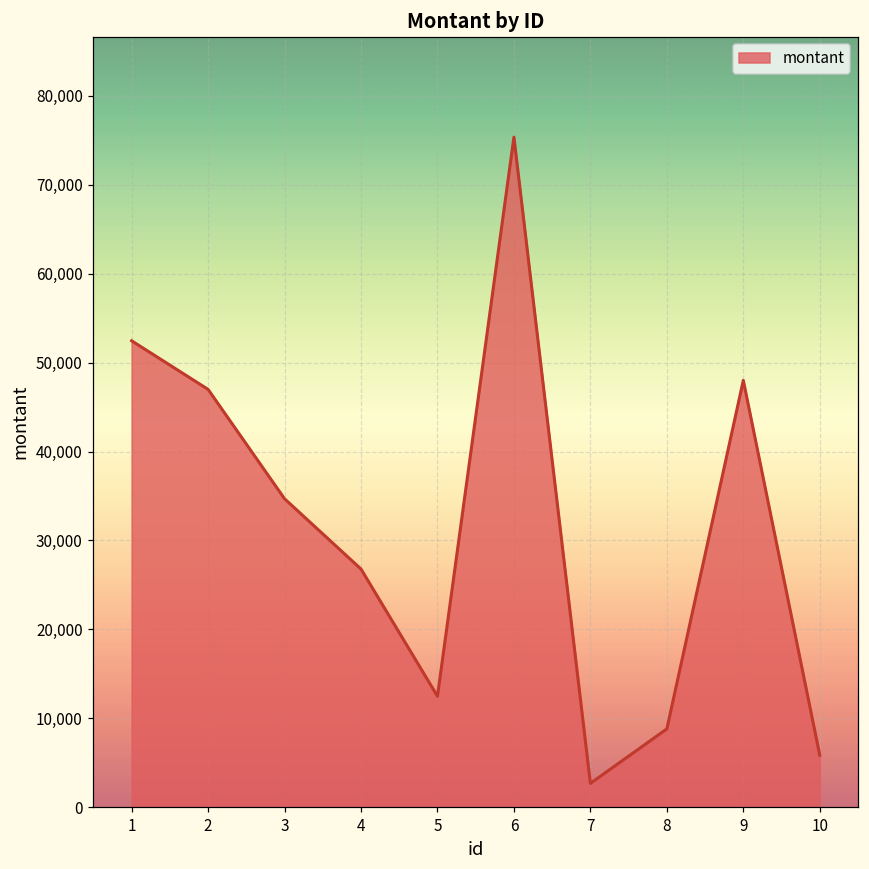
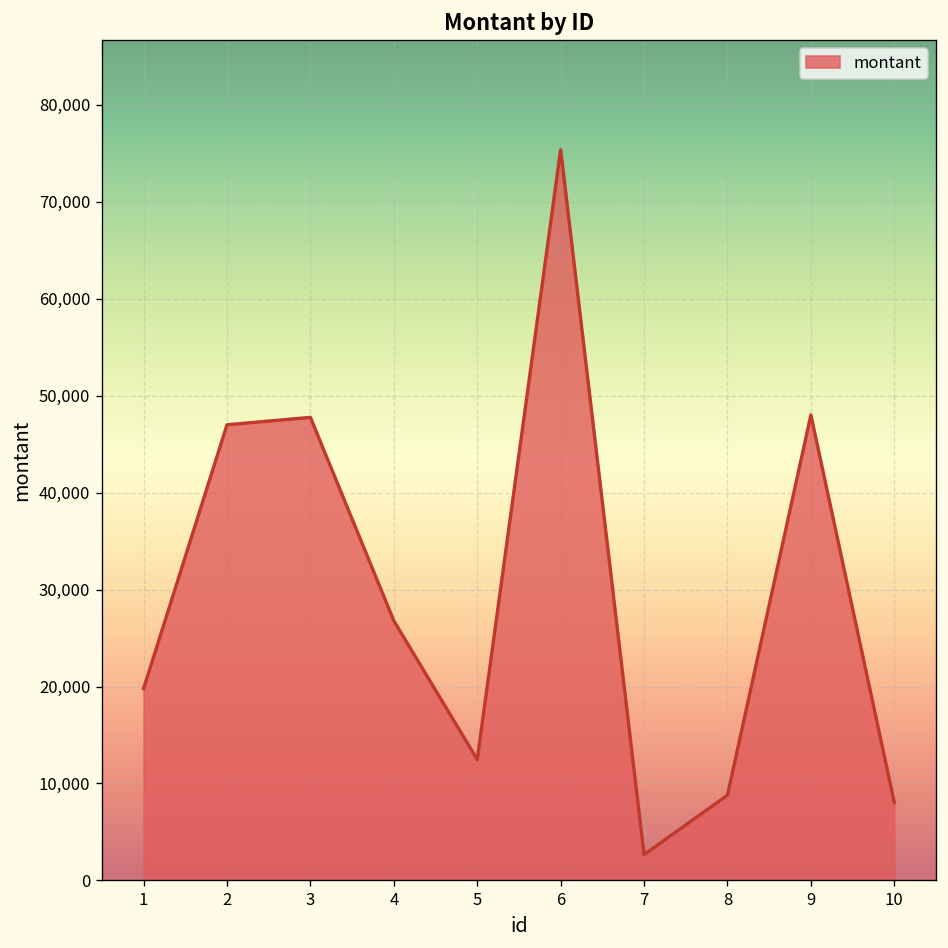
1: 52,000 -> 20,000
3: 35,000 -> 48,000
10: 6,000 -> 8,000
